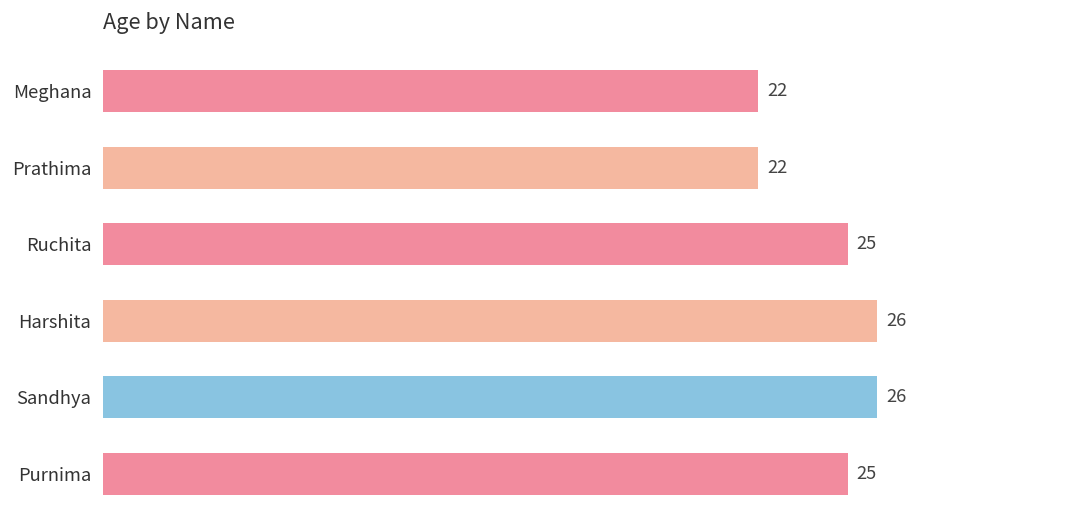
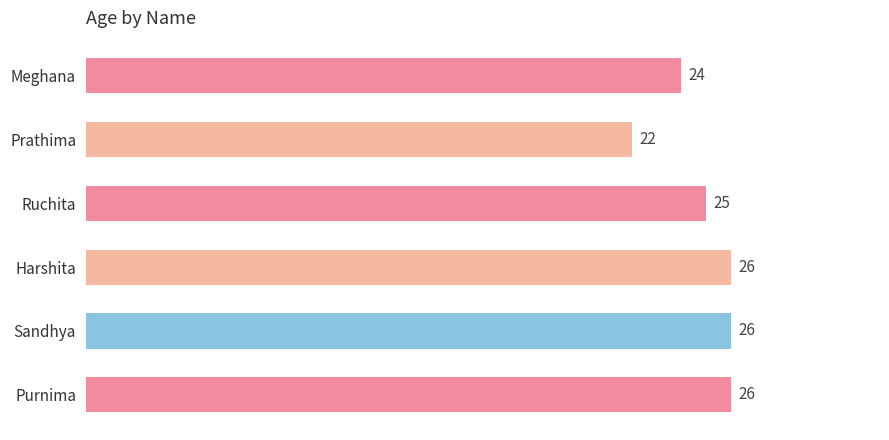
Meghana: 22 -> 24
Purnima: 25 -> 26
